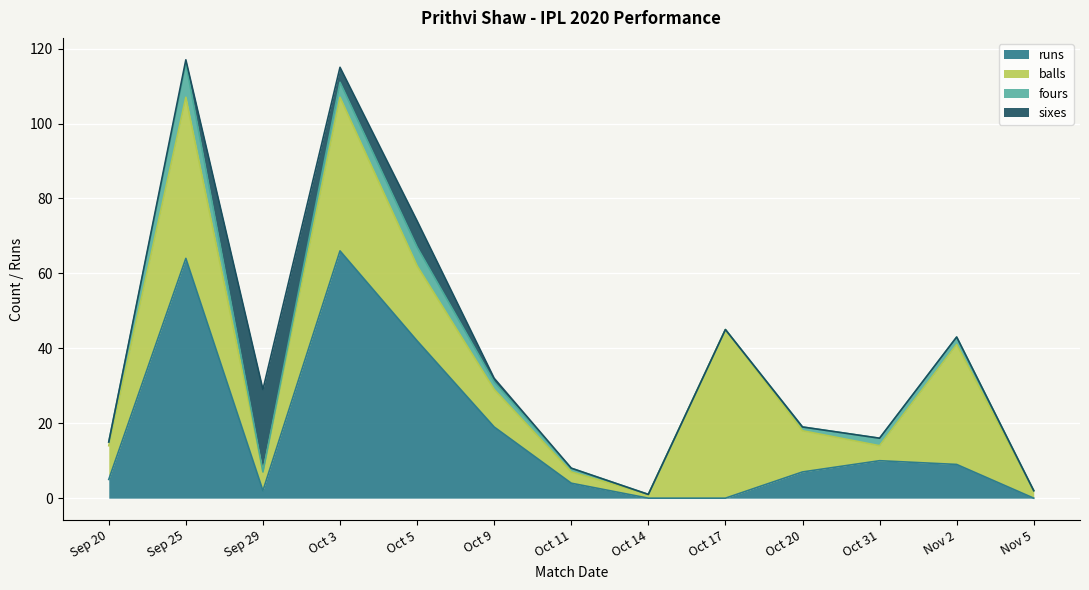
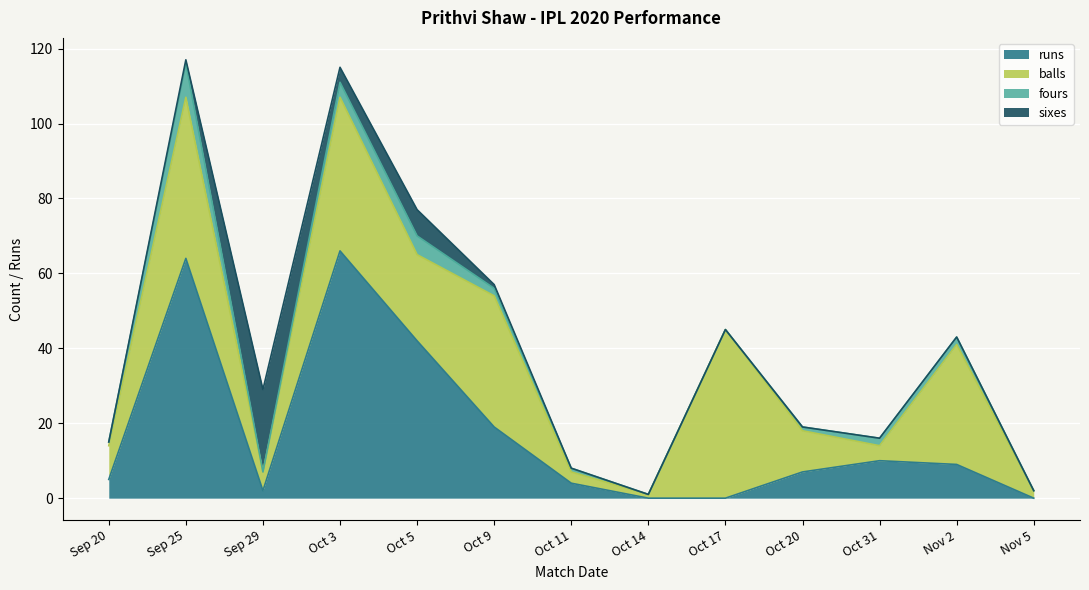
balls, Oct 5: 20 -> 23
balls, Oct 9: 10 -> 35
